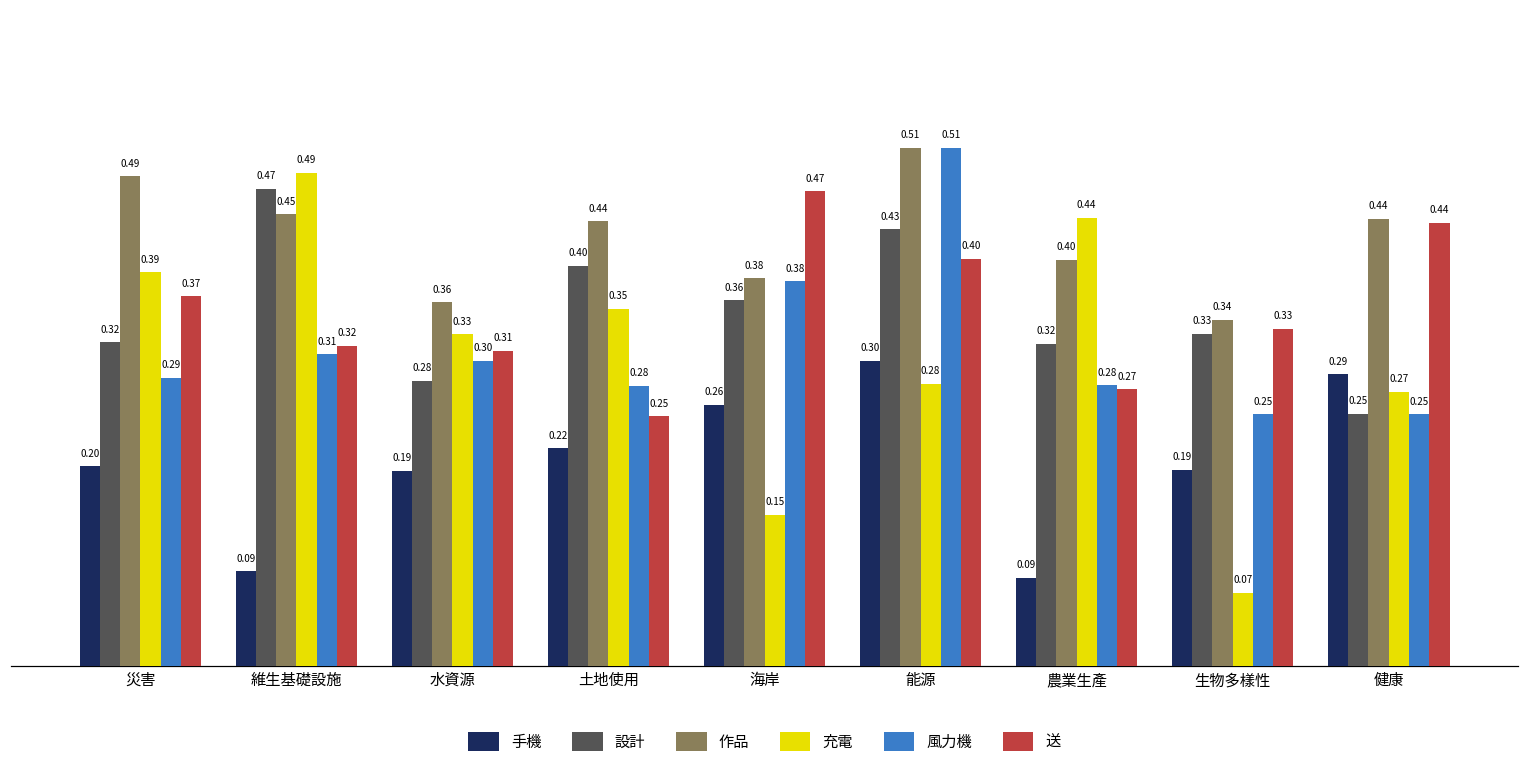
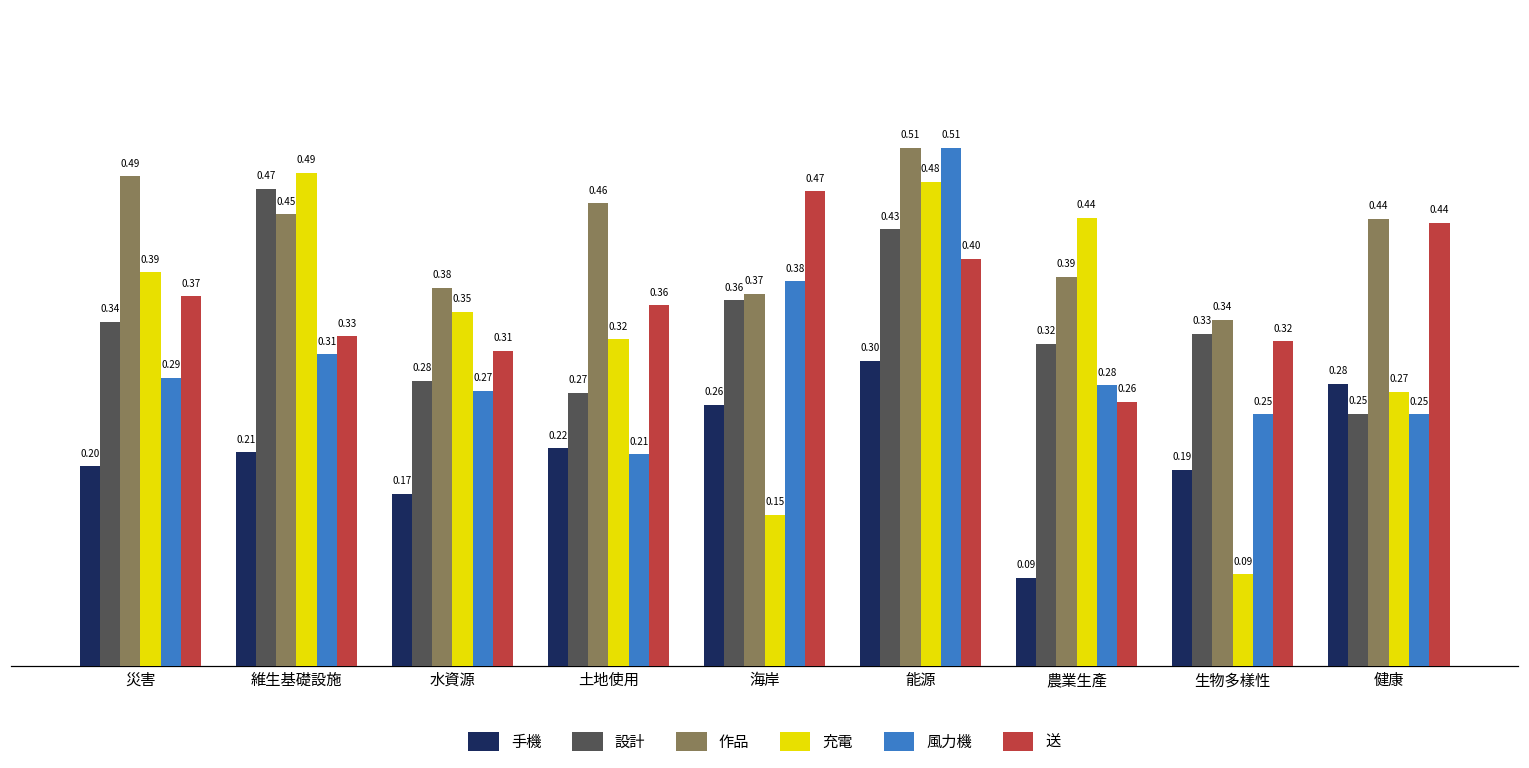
設計, 災害: 0.32 -> 0.34
手機, 維生基礎設施: 0.09 -> 0.21
送, 維生基礎設施: 0.32 -> 0.33
手機, 水資源: 0.19 -> 0.17
作品, 水資源: 0.36 -> 0.38
充電, 水資源: 0.33 -> 0.35
風力機, 水資源: 0.30 -> 0.27
設計, 土地使用: 0.40 -> 0.27
作品, 土地使用: 0.44 -> 0.46
充電, 土地使用: 0.35 -> 0.32
風力機, 土地使用: 0.28 -> 0.21
送, 土地使用: 0.25 -> 0.36
作品, 海岸: 0.38 -> 0.37
充電, 能源: 0.28 -> 0.48
作品, 農業生產: 0.40 -> 0.39
送, 農業生產: 0.27 -> 0.26
充電, 生物多樣性: 0.07 -> 0.09
送, 生物多樣性: 0.33 -> 0.32
手機, 健康: 0.29 -> 0.28
